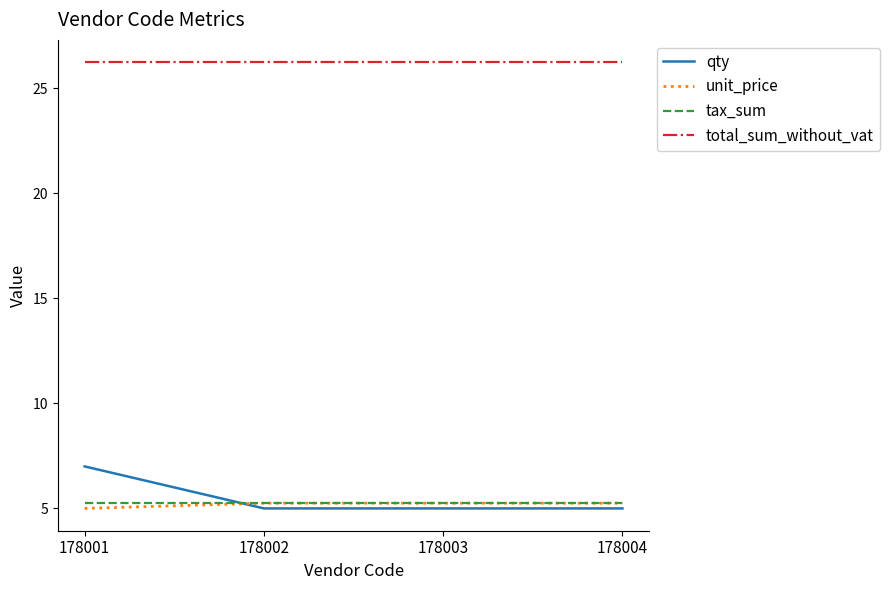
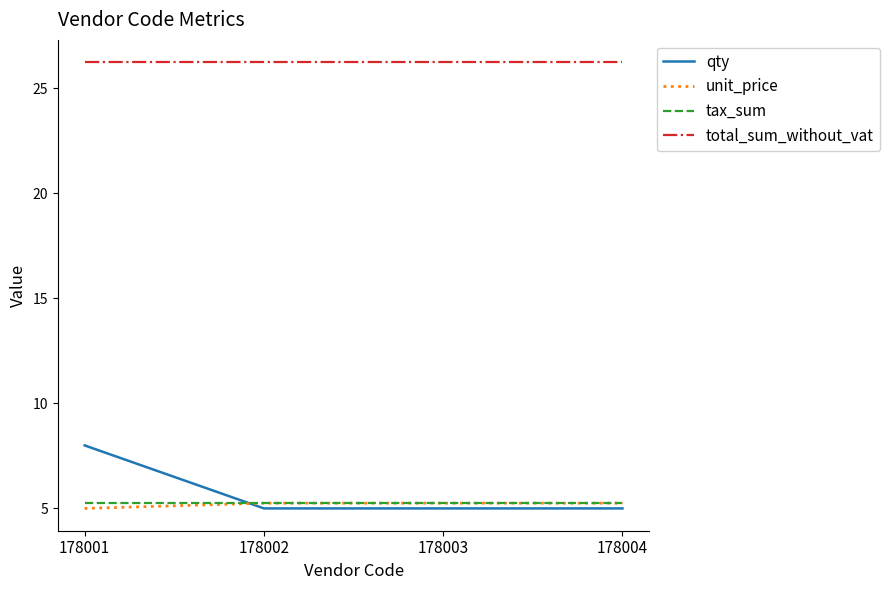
qty, 178001: 7 -> 8
